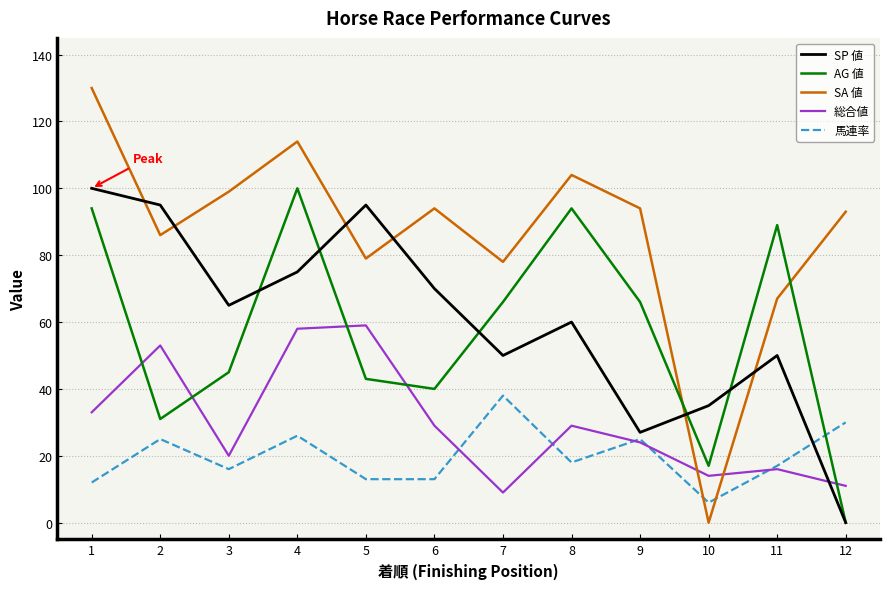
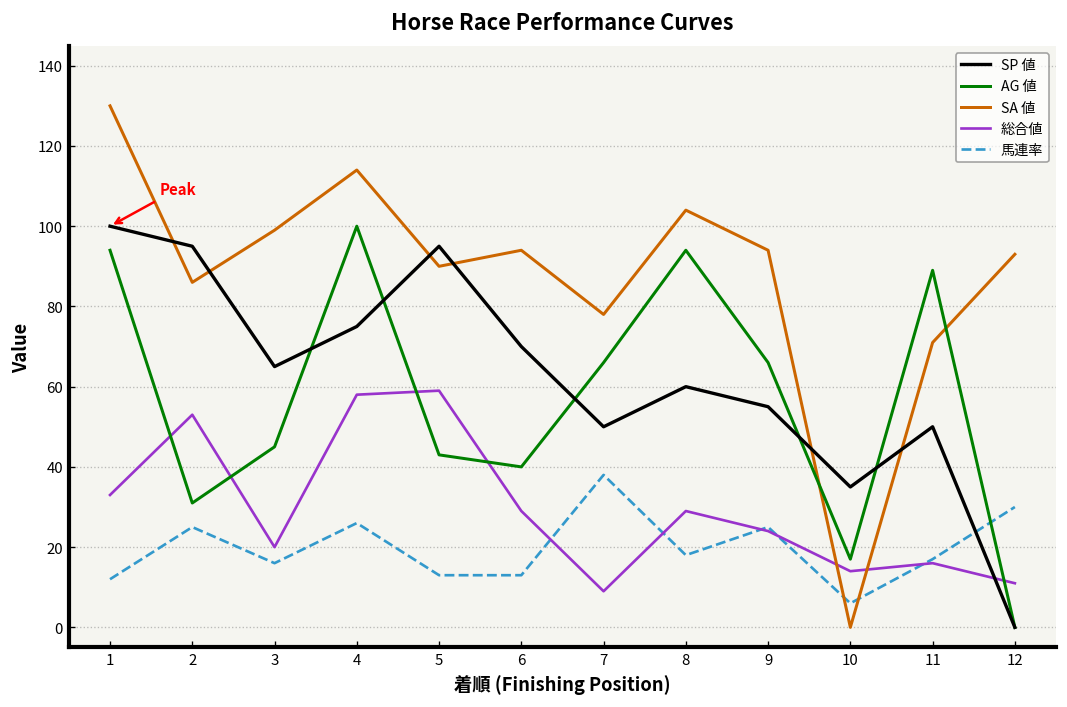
SA 値, 5: 79 -> 90
SP 値, 9: 27 -> 55
SA 値, 11: 67 -> 71
